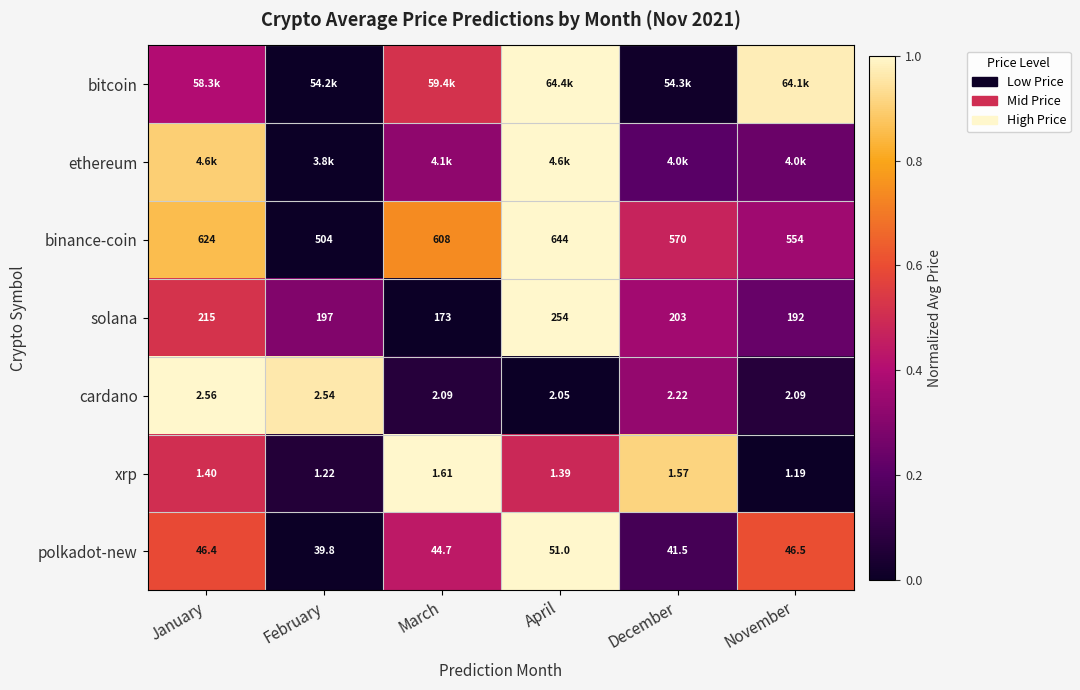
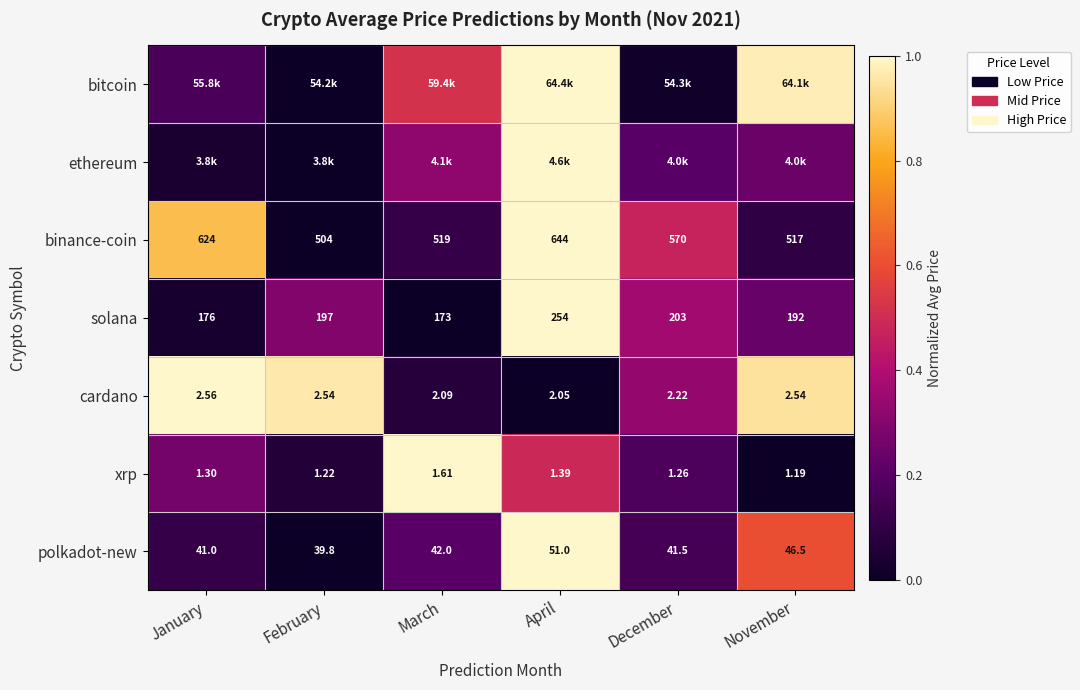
bitcoin, January: 58.3k -> 55.8k
ethereum, January: 4.6k -> 3.8k
binance-coin, March: 608 -> 519
binance-coin, November: 554 -> 517
solana, January: 215 -> 176
cardano, November: 2.09 -> 2.54
xrp, January: 1.40 -> 1.30
xrp, December: 1.57 -> 1.26
polkadot-new, January: 46.4 -> 41.0
polkadot-new, March: 44.7 -> 42.0
